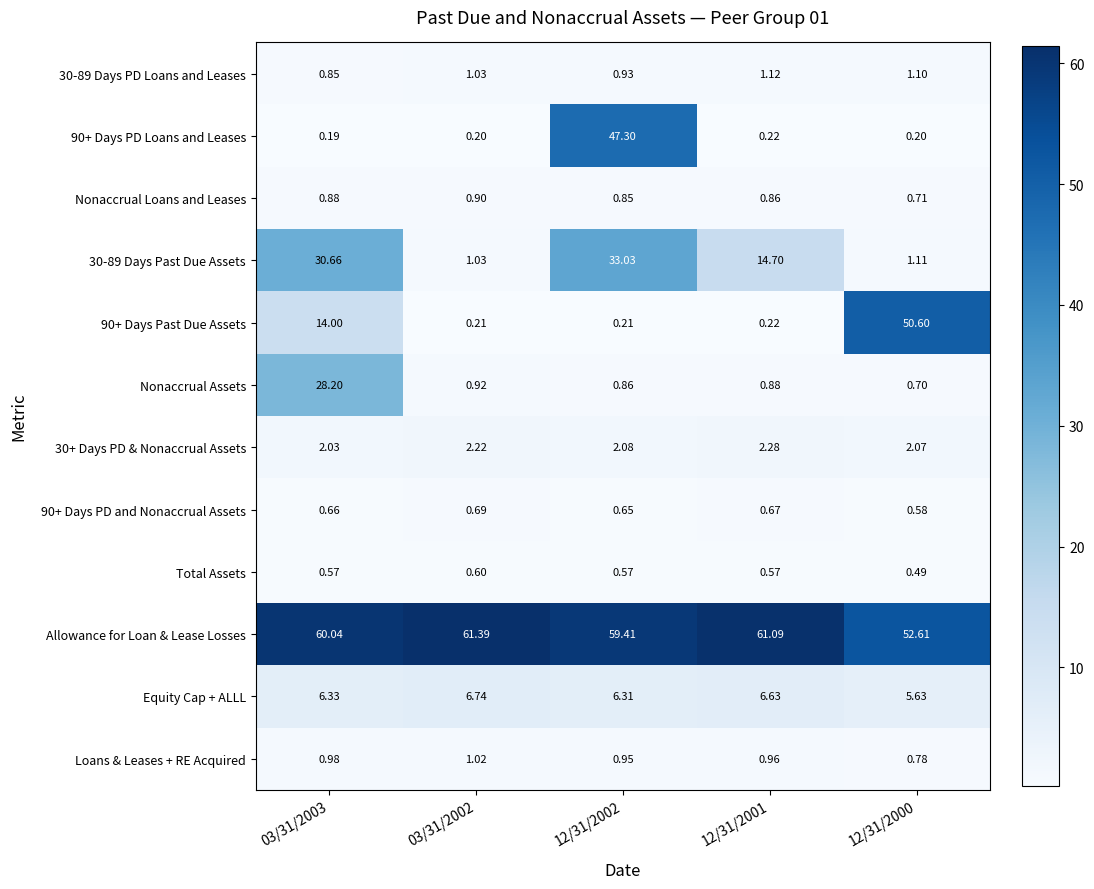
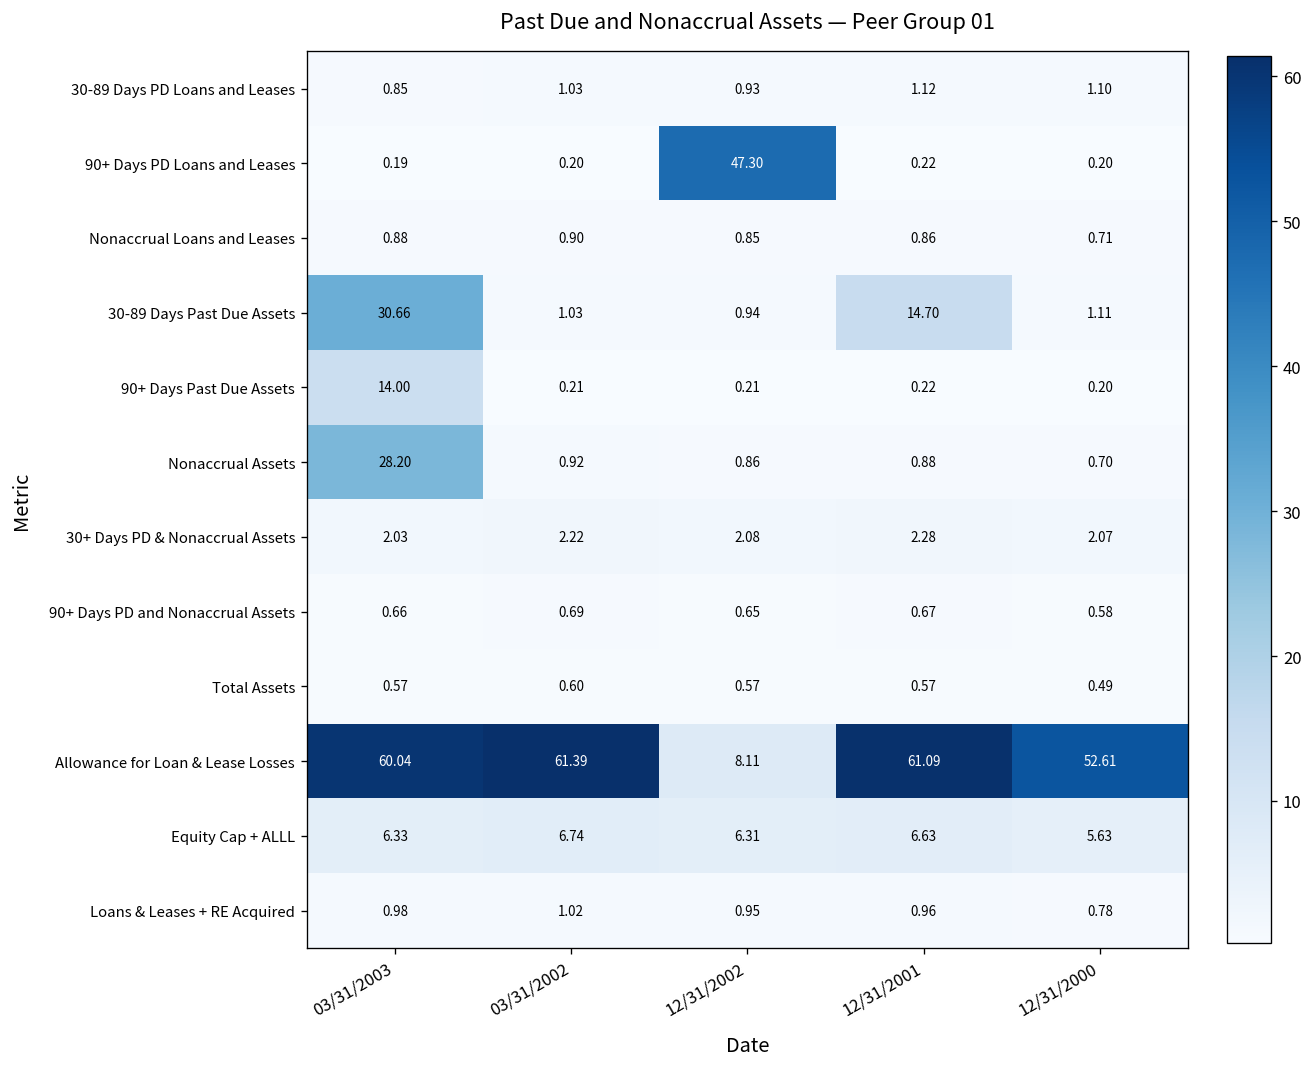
30-89 Days Past Due Assets, 12/31/2002: 33.03 -> 0.94
90+ Days Past Due Assets, 12/31/2000: 50.60 -> 0.20
Allowance for Loan & Lease Losses, 12/31/2002: 59.41 -> 8.11
